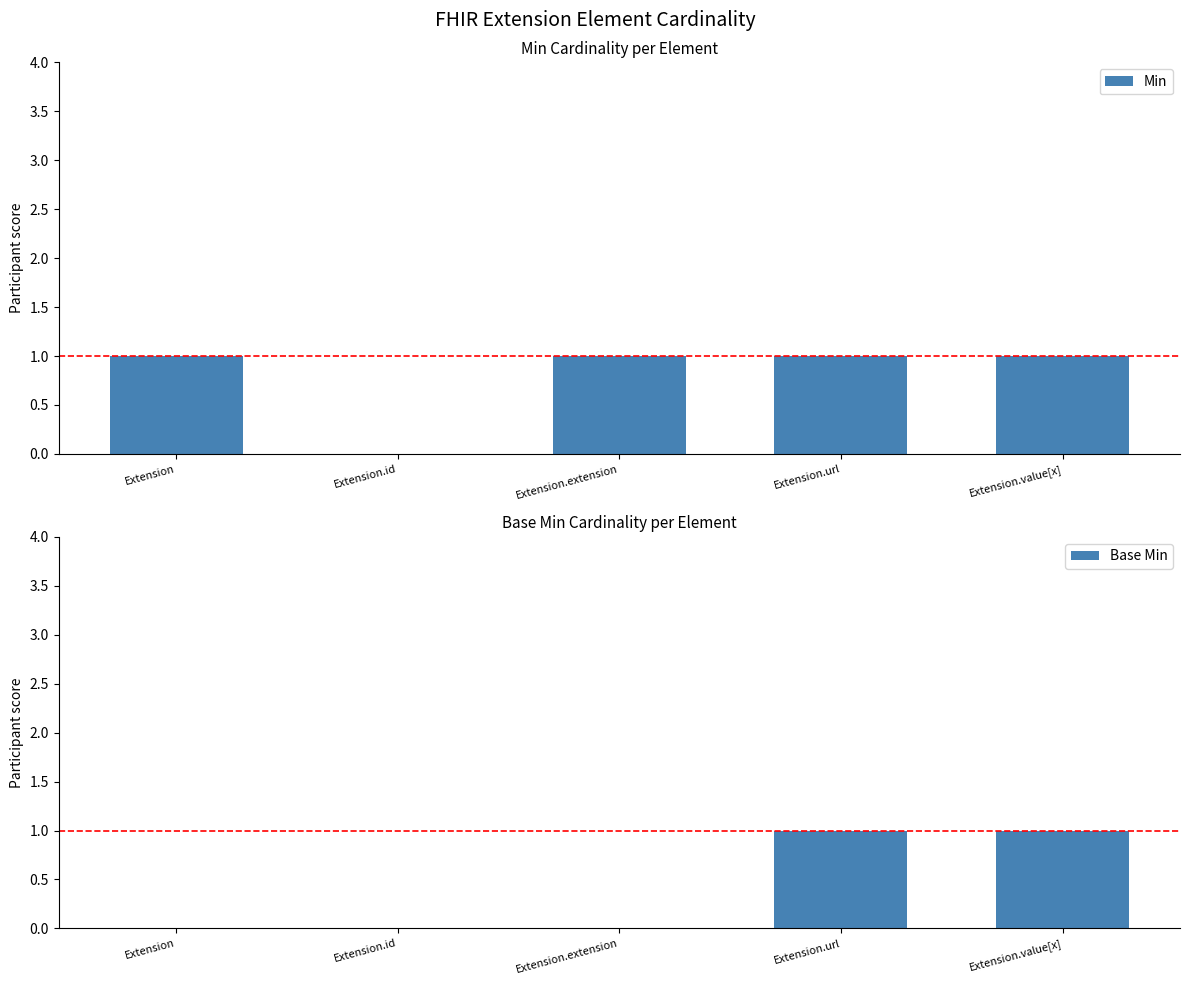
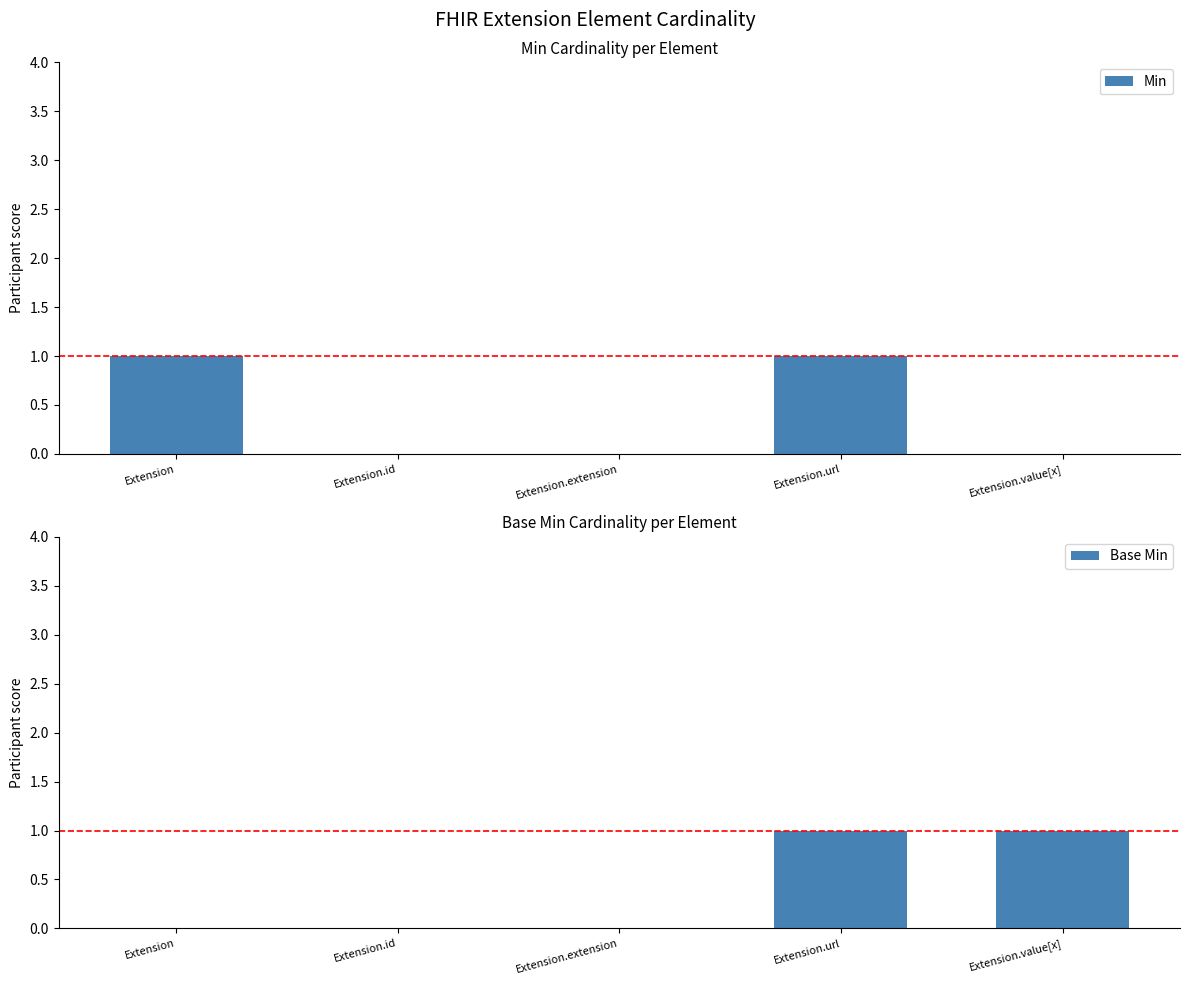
Min Cardinality per Element, Extension.extension: 1 -> 0
Min Cardinality per Element, Extension.value[x]: 1 -> 0
